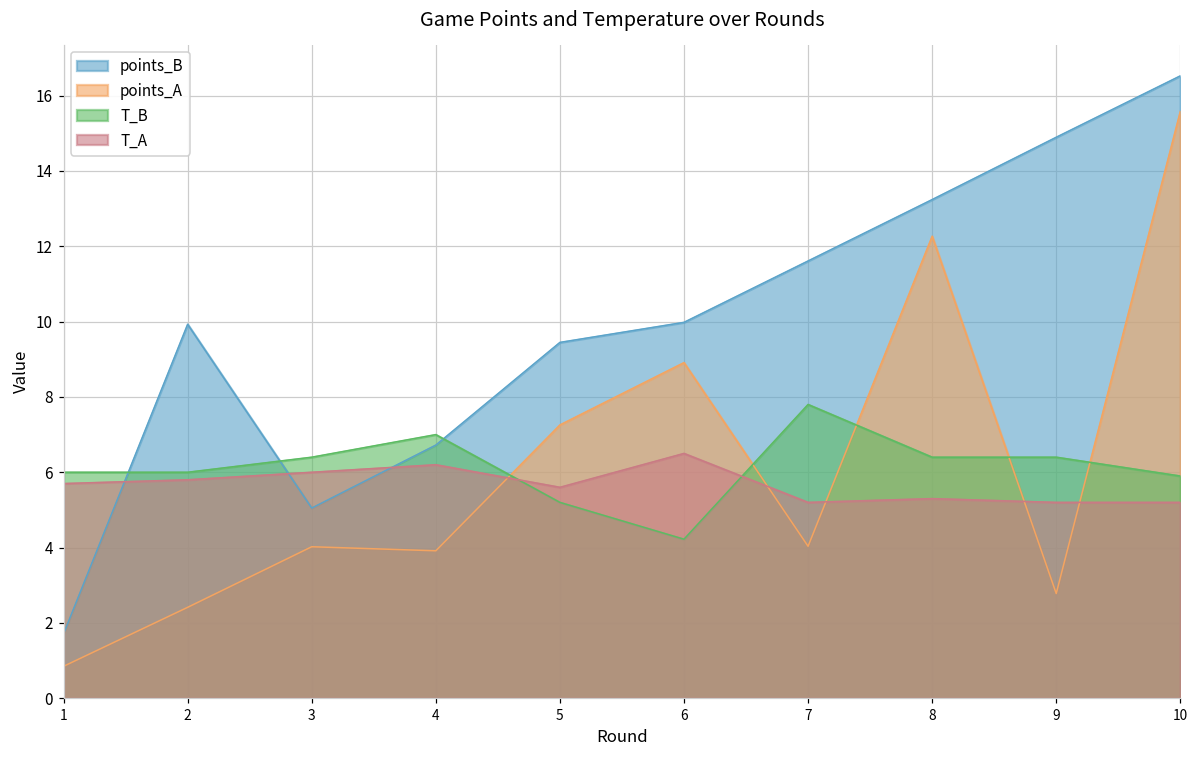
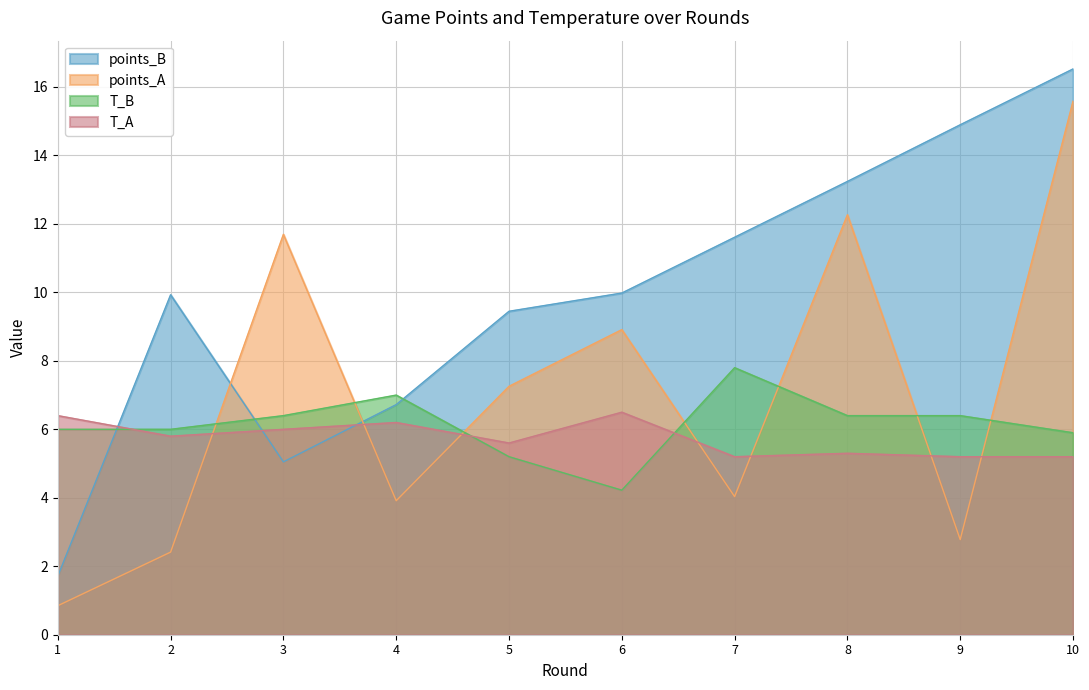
T_A, 1: 5.7 -> 6.4
points_A, 3: 4.0 -> 11.7
